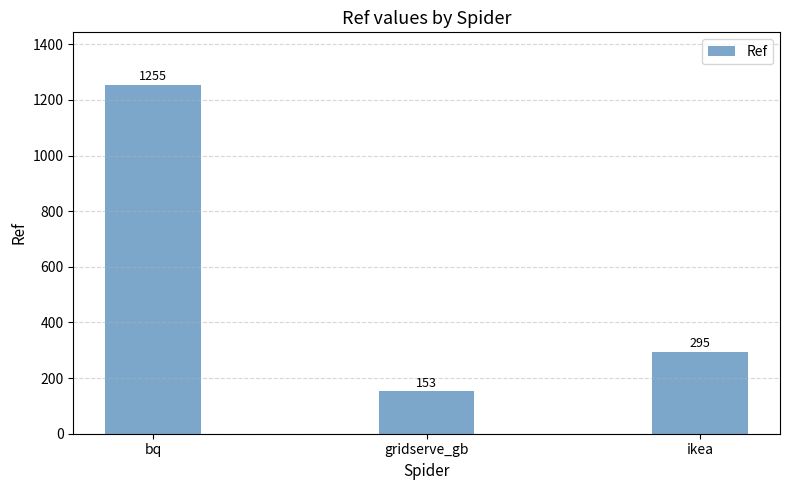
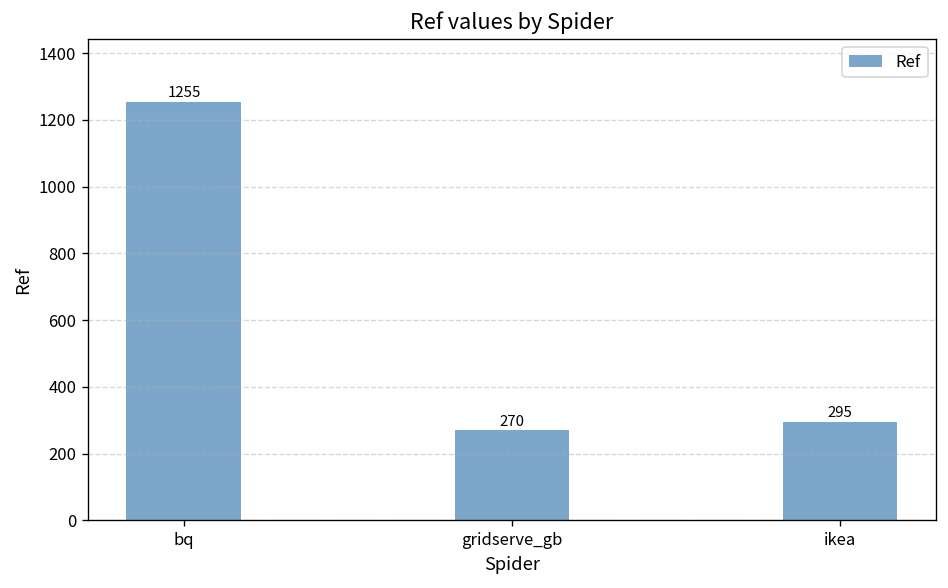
gridserve_gb: 153 -> 270
